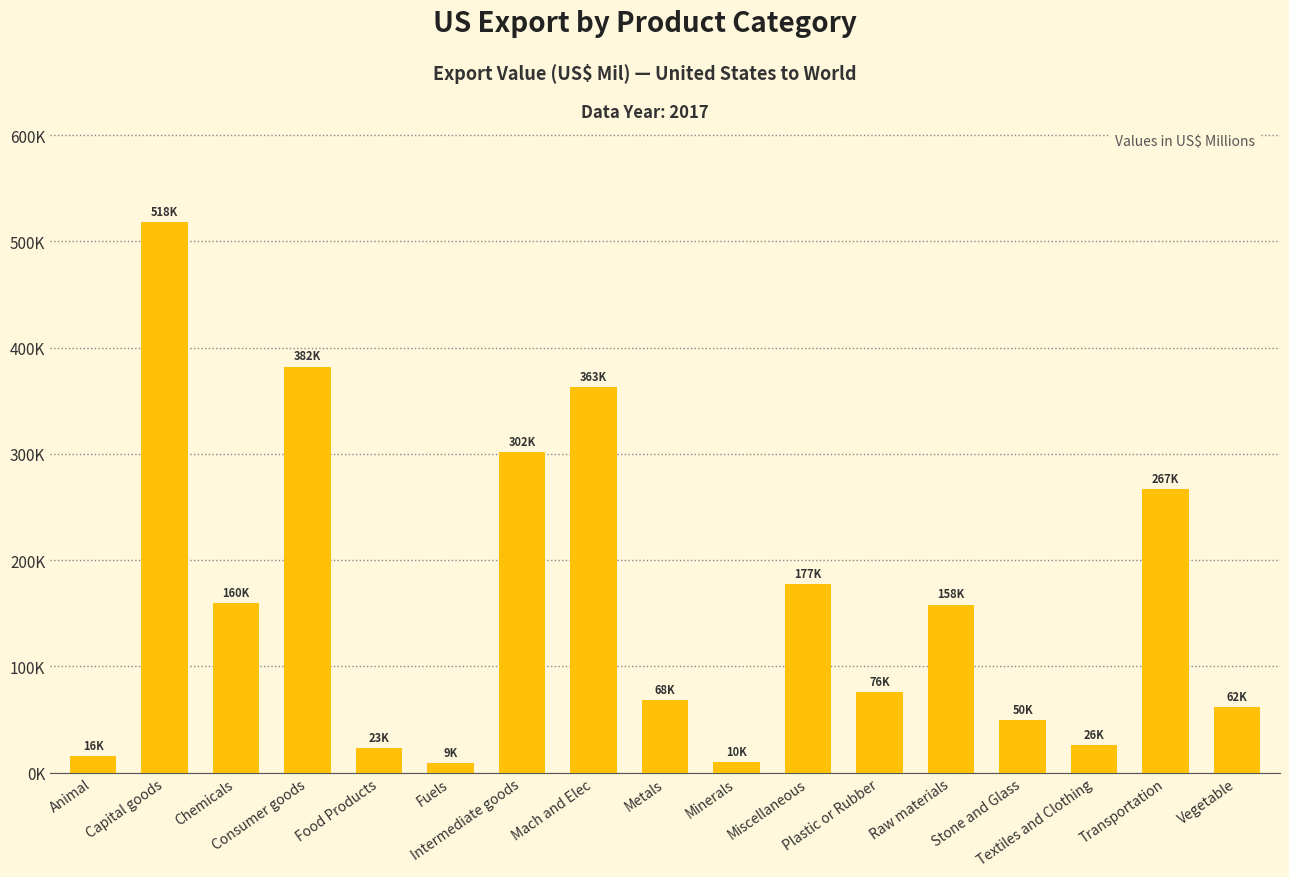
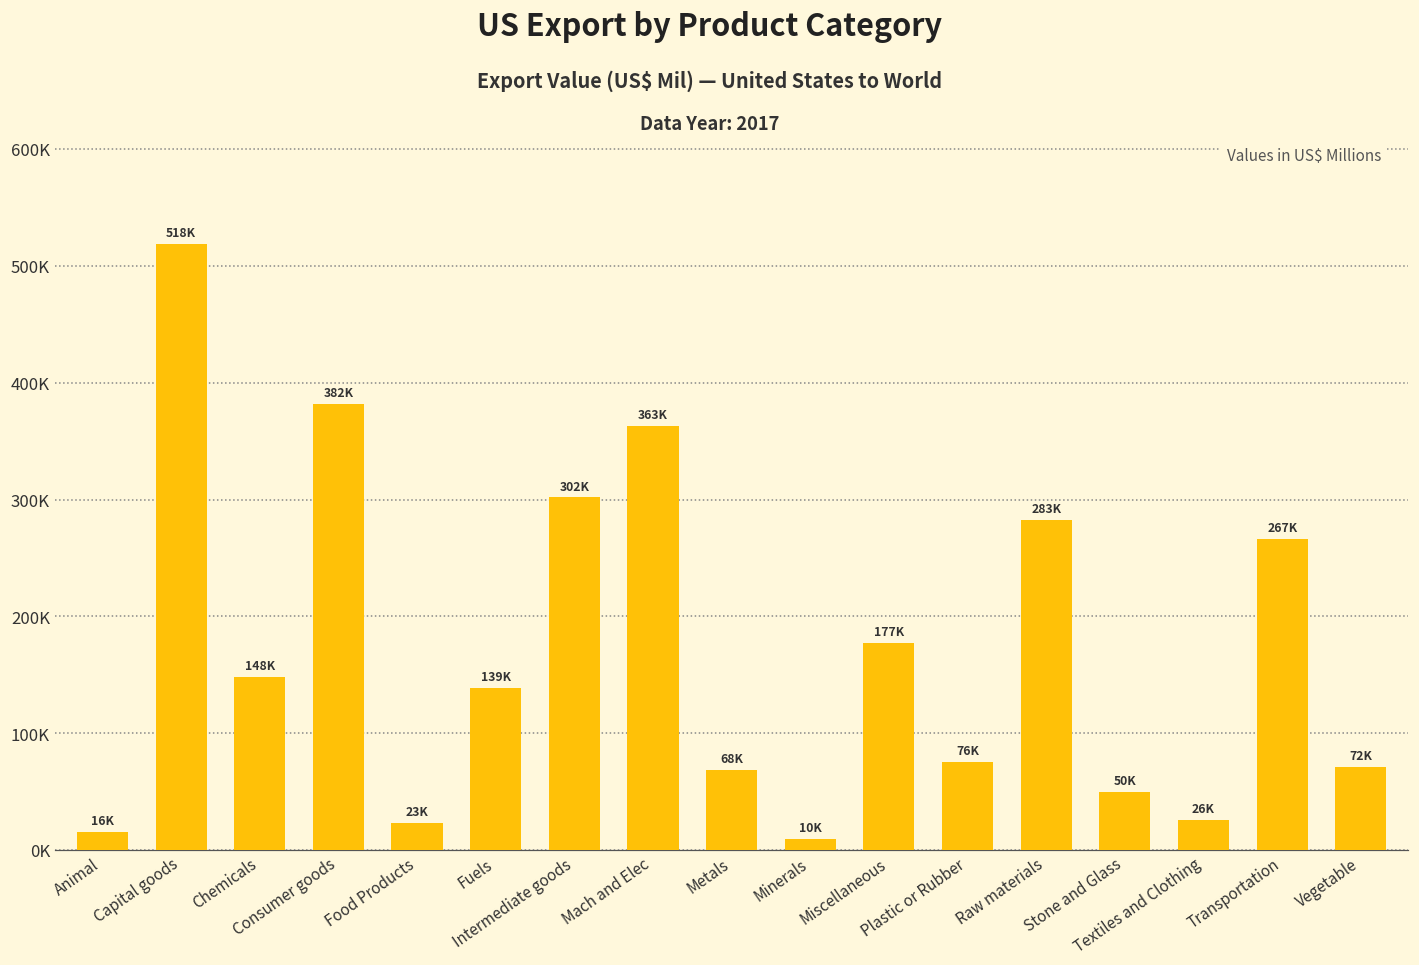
Chemicals: 160K -> 148K
Fuels: 9K -> 139K
Raw materials: 158K -> 283K
Vegetable: 62K -> 72K
